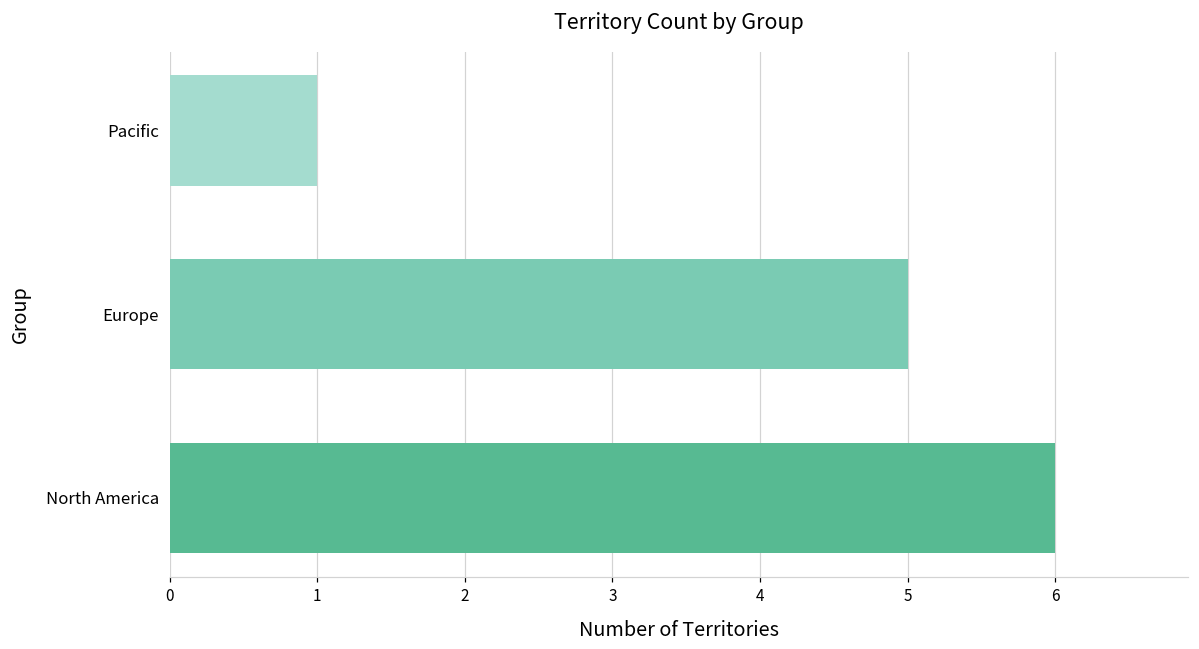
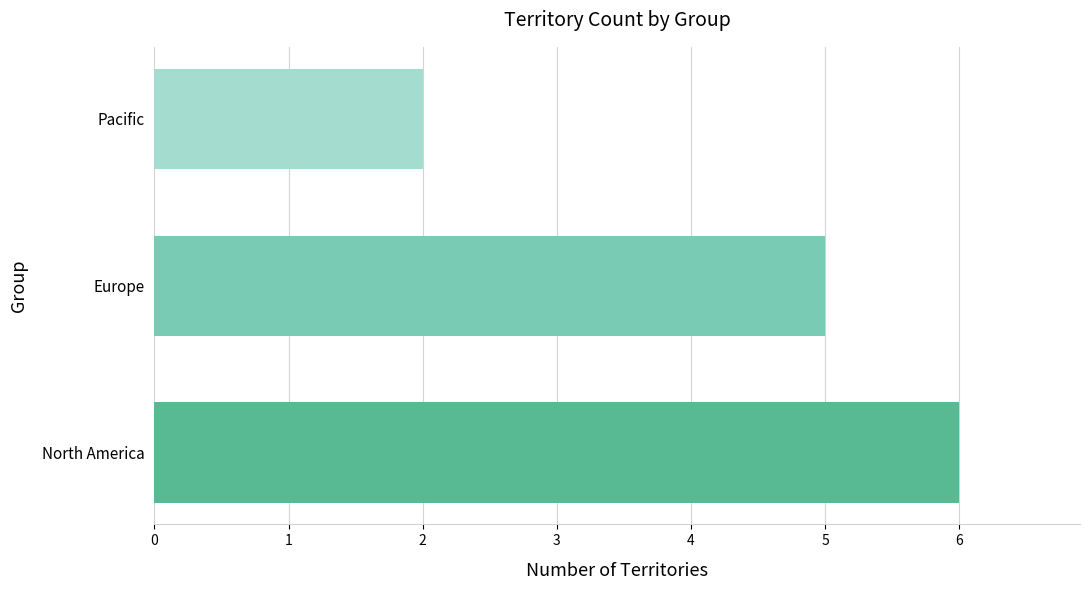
Pacific: 1 -> 2
